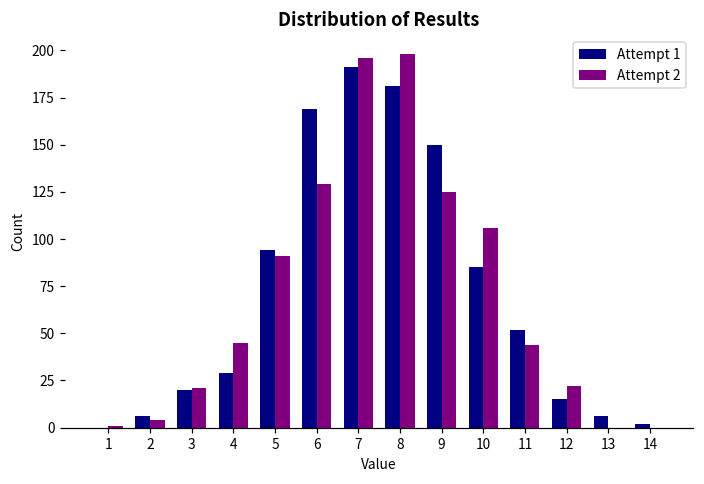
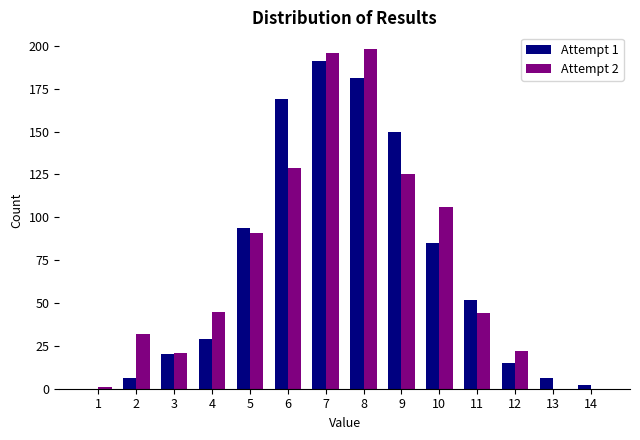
Attempt 2, 2: 4 -> 32
